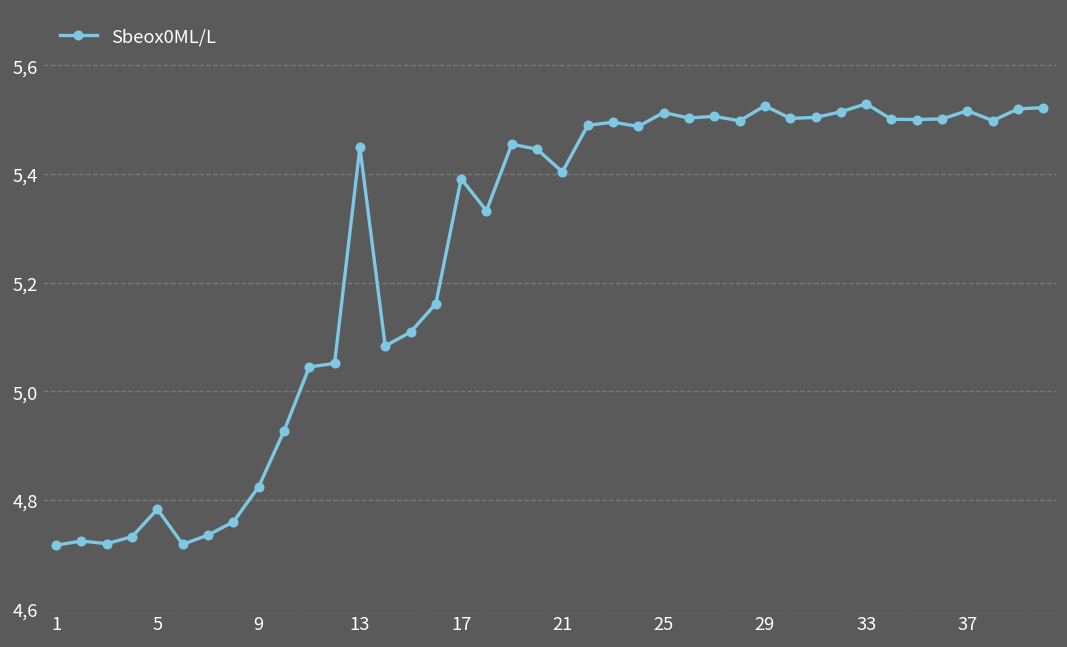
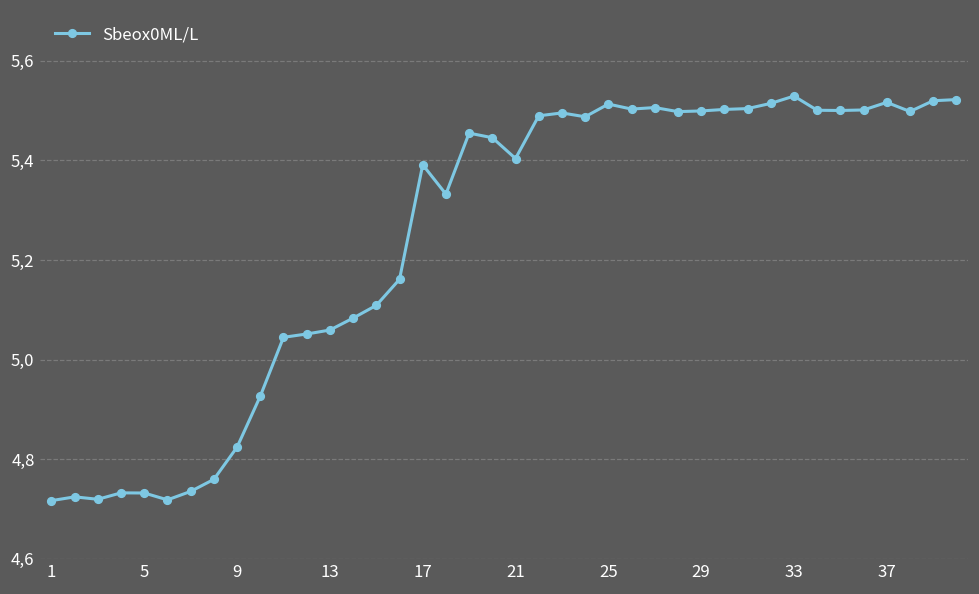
5: 47.8 -> 47.3
13: 54.5 -> 50.6
29: 55.3 -> 55.0
